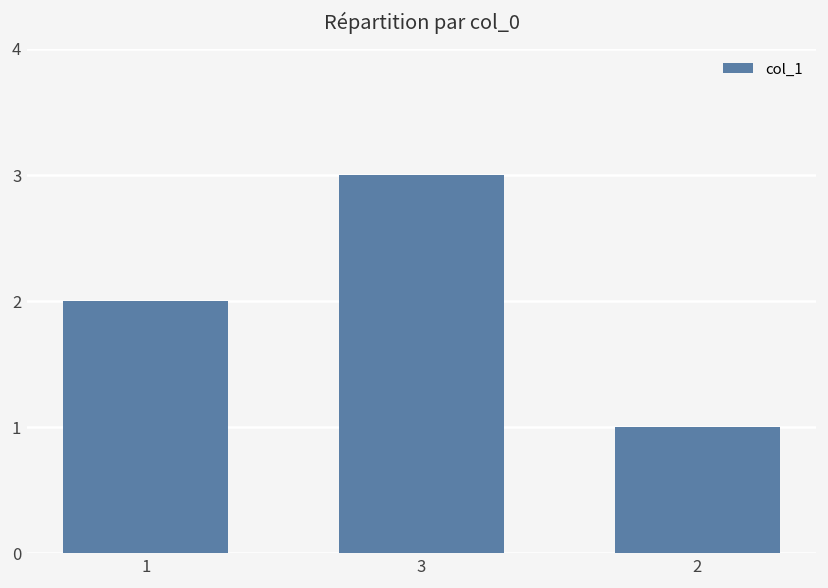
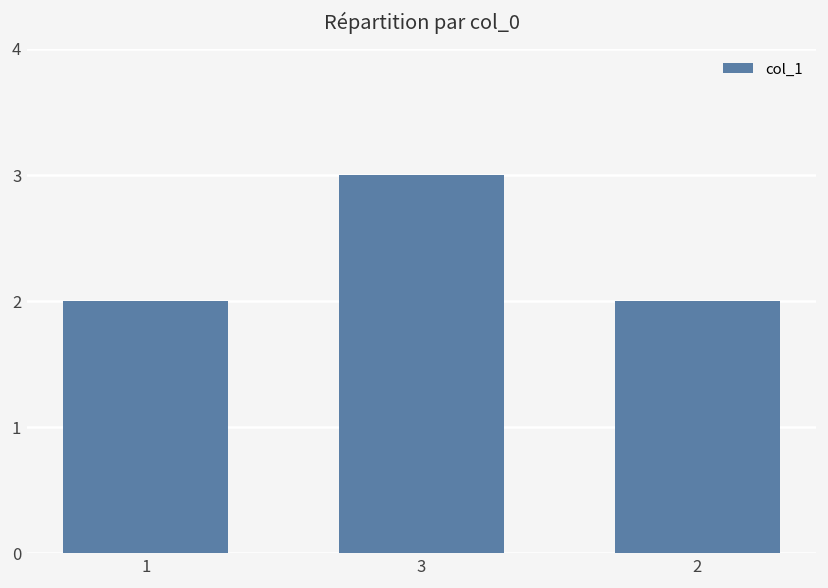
2: 1 -> 2
